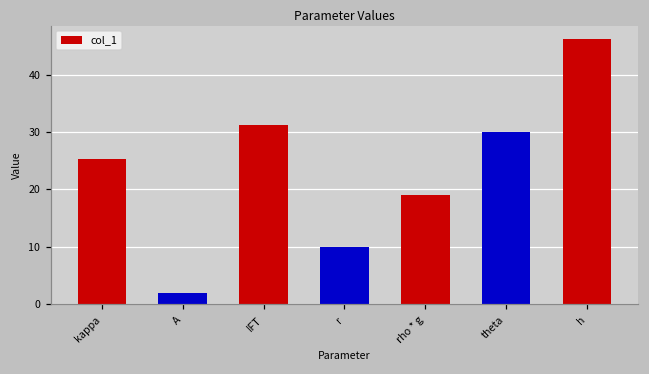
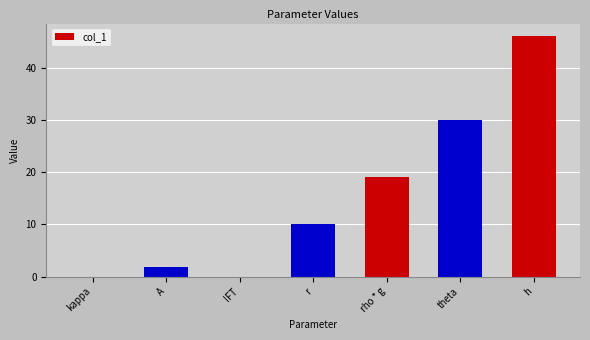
kappa: 25 -> 0
IFT: 31 -> 0
